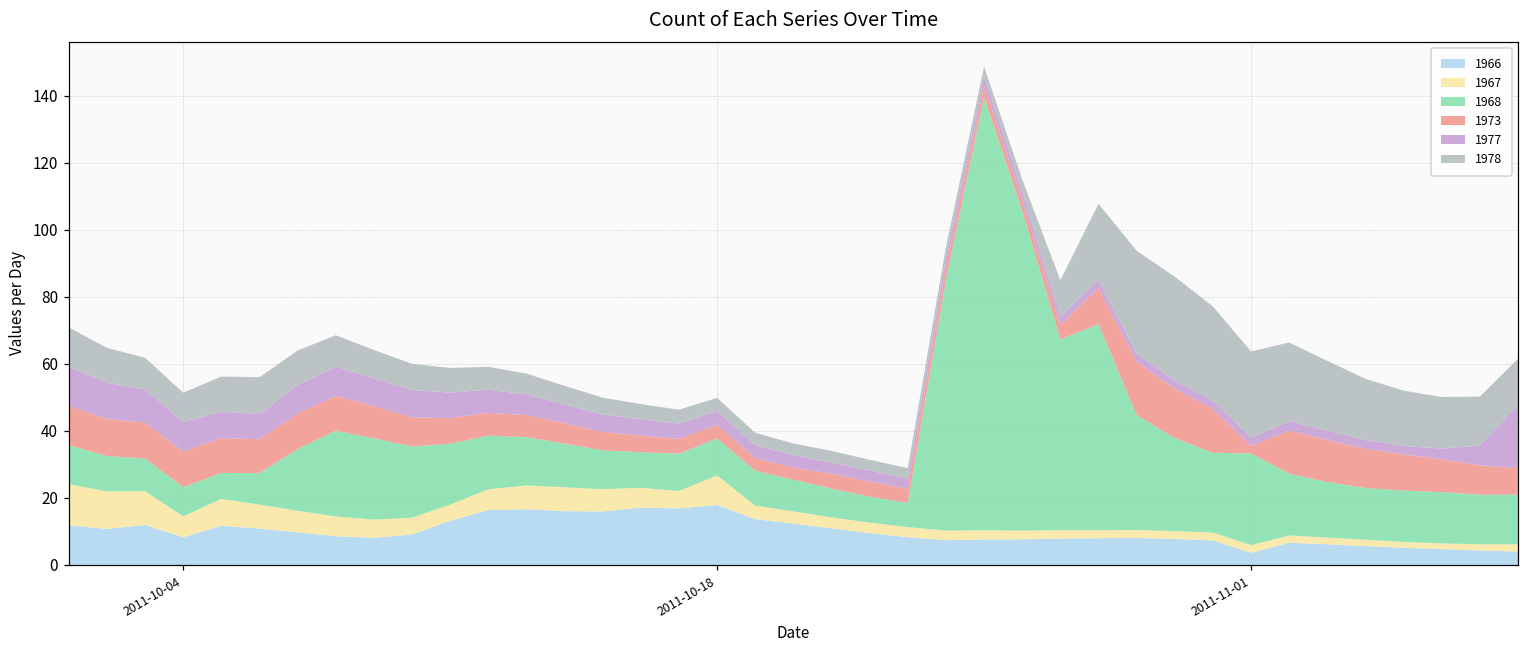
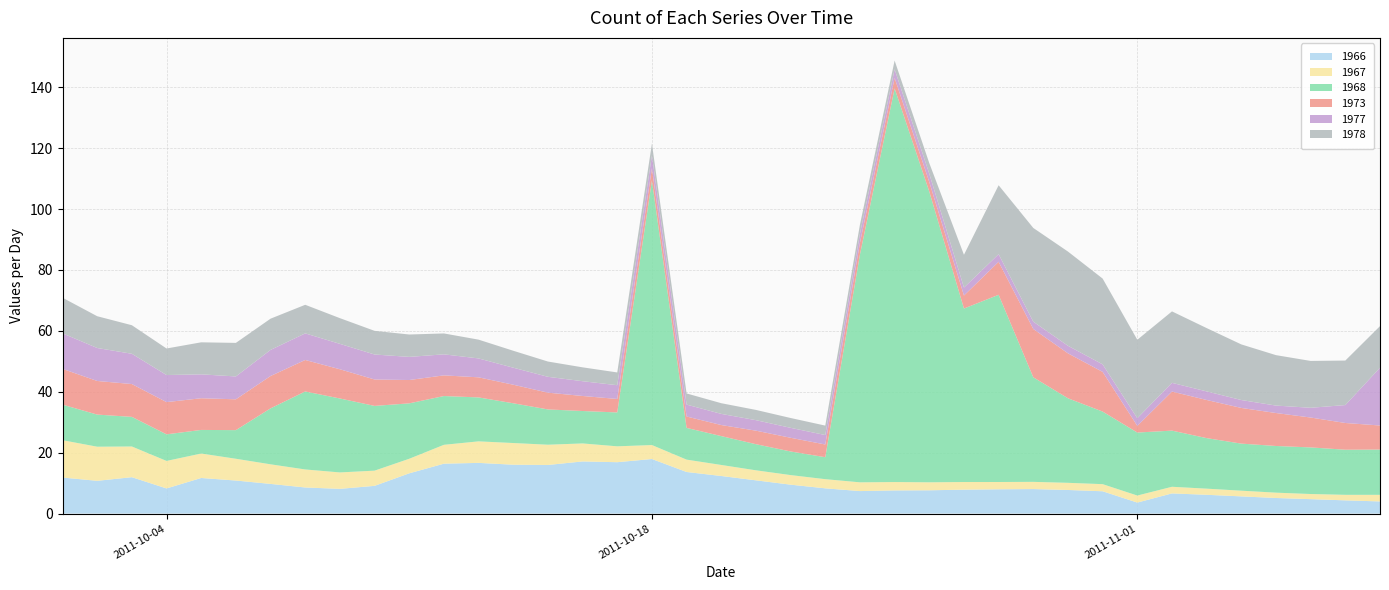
1967, 2011-10-04: 6 -> 9
1967, 2011-10-18: 9 -> 5
1968, 2011-10-18: 11 -> 87
1968, 2011-11-01: 27 -> 21
